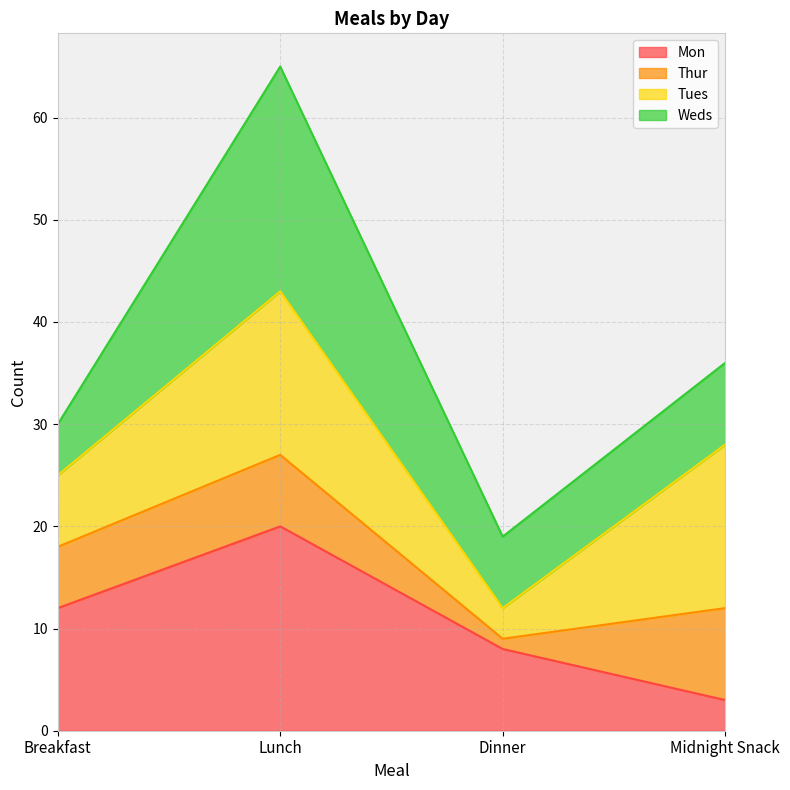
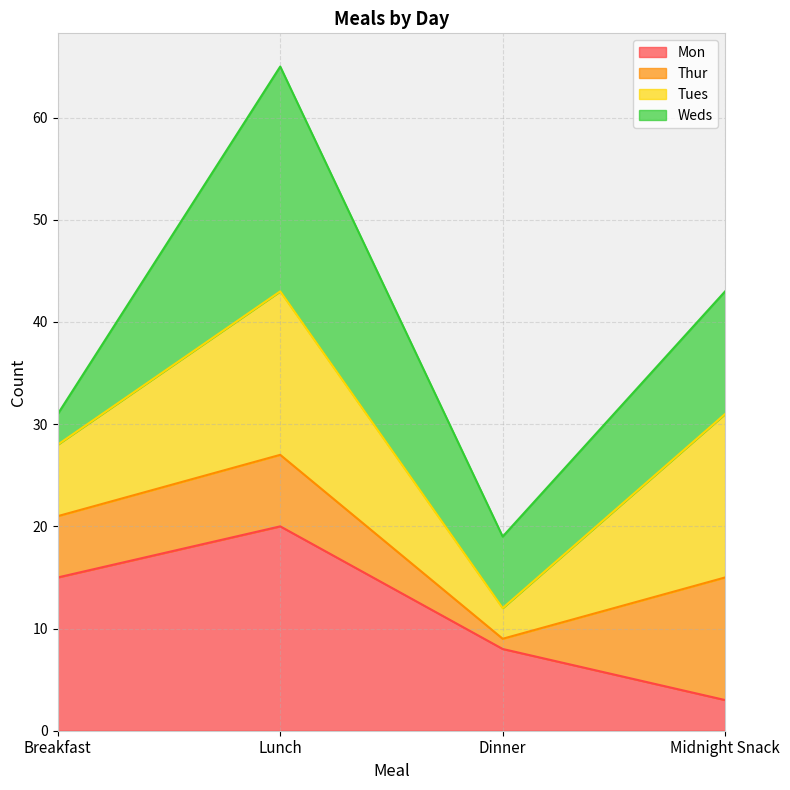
Mon, Breakfast: 12 -> 15
Weds, Breakfast: 5 -> 3
Thur, Midnight Snack: 9 -> 12
Weds, Midnight Snack: 8 -> 12
